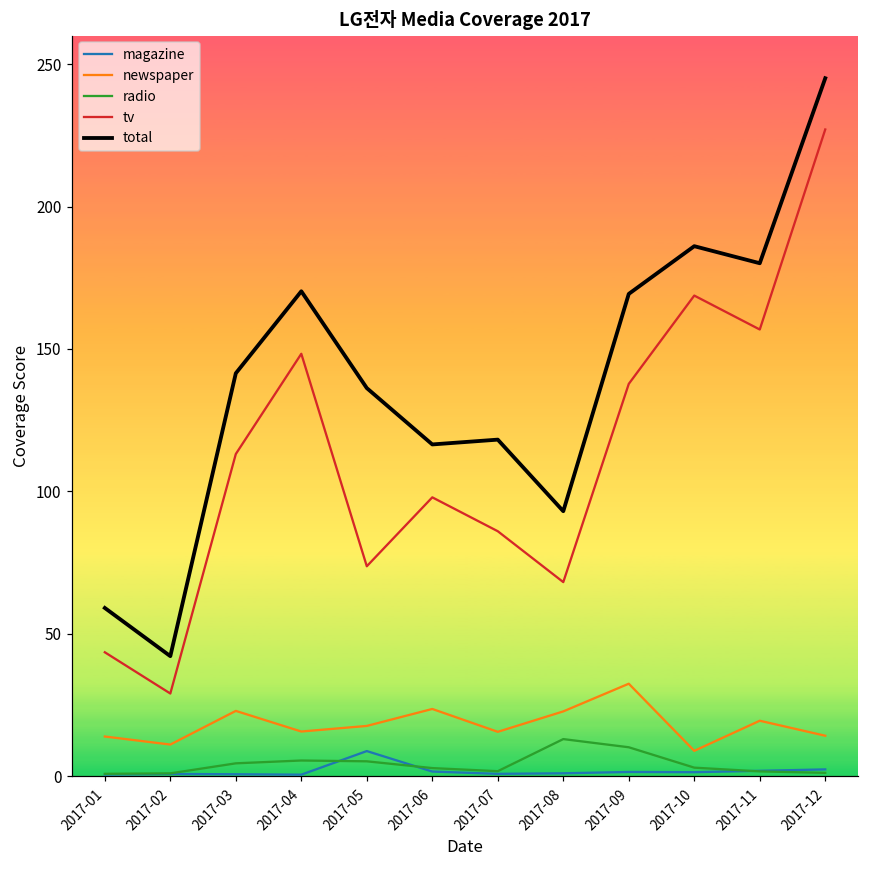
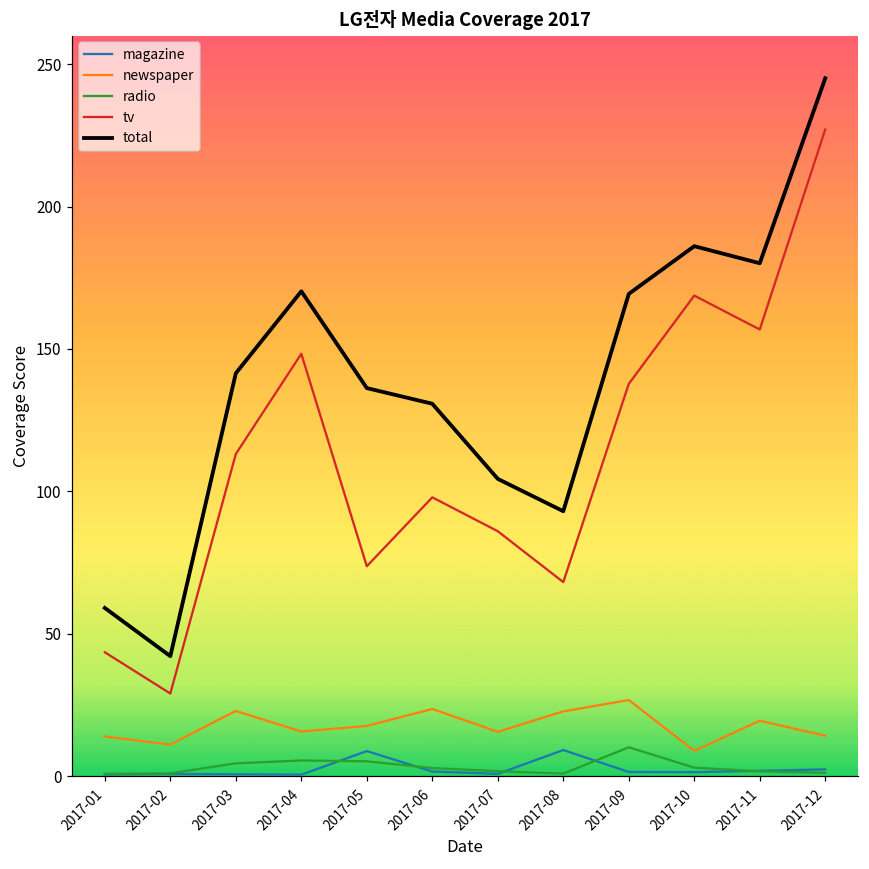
total, 2017-06: 117 -> 131
total, 2017-07: 118 -> 104
magazine, 2017-08: 1 -> 9
radio, 2017-08: 13 -> 1
newspaper, 2017-09: 33 -> 27
